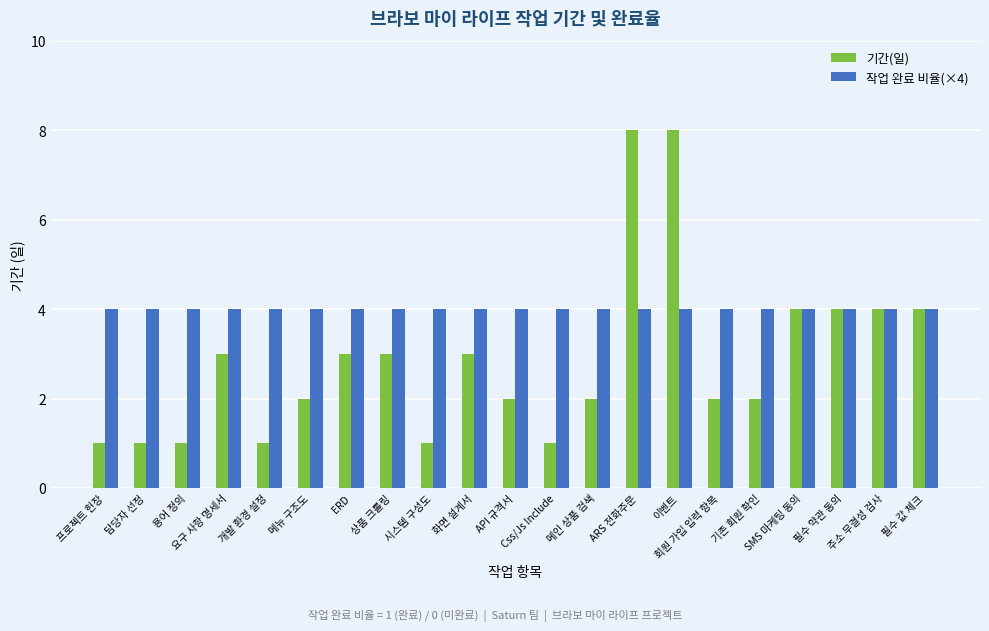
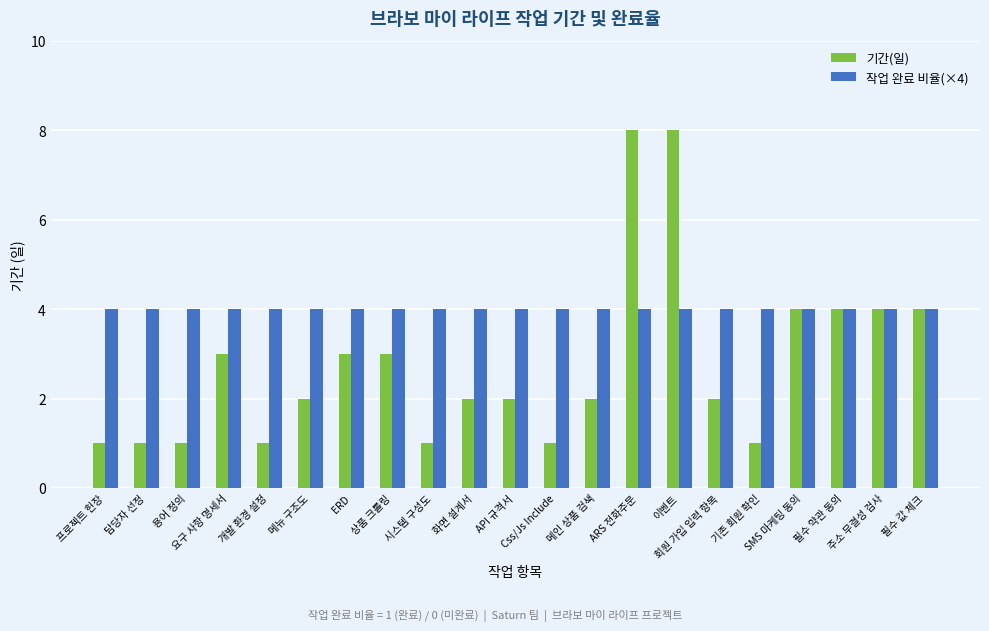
기간(일), 화면 설계서: 3 -> 2
기간(일), 기존 회원 확인: 2 -> 1
